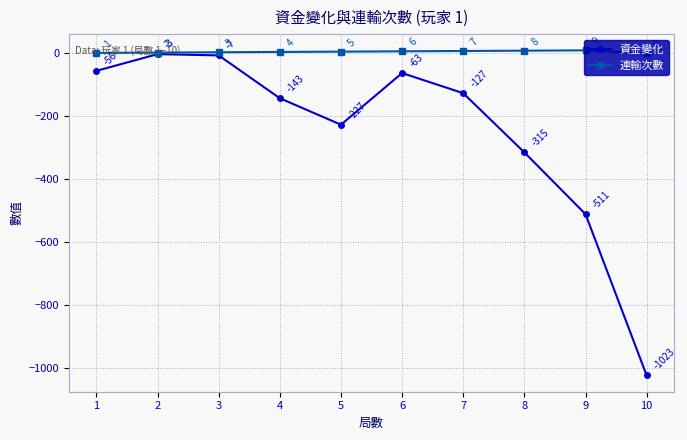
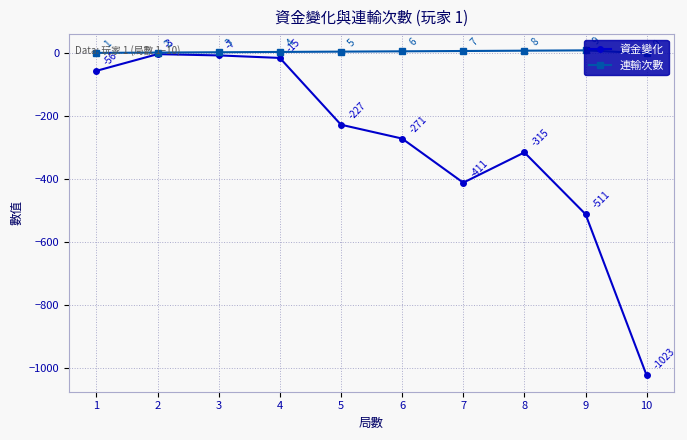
資金變化, 4: -143 -> -15
資金變化, 6: -63 -> -271
資金變化, 7: -127 -> -411
